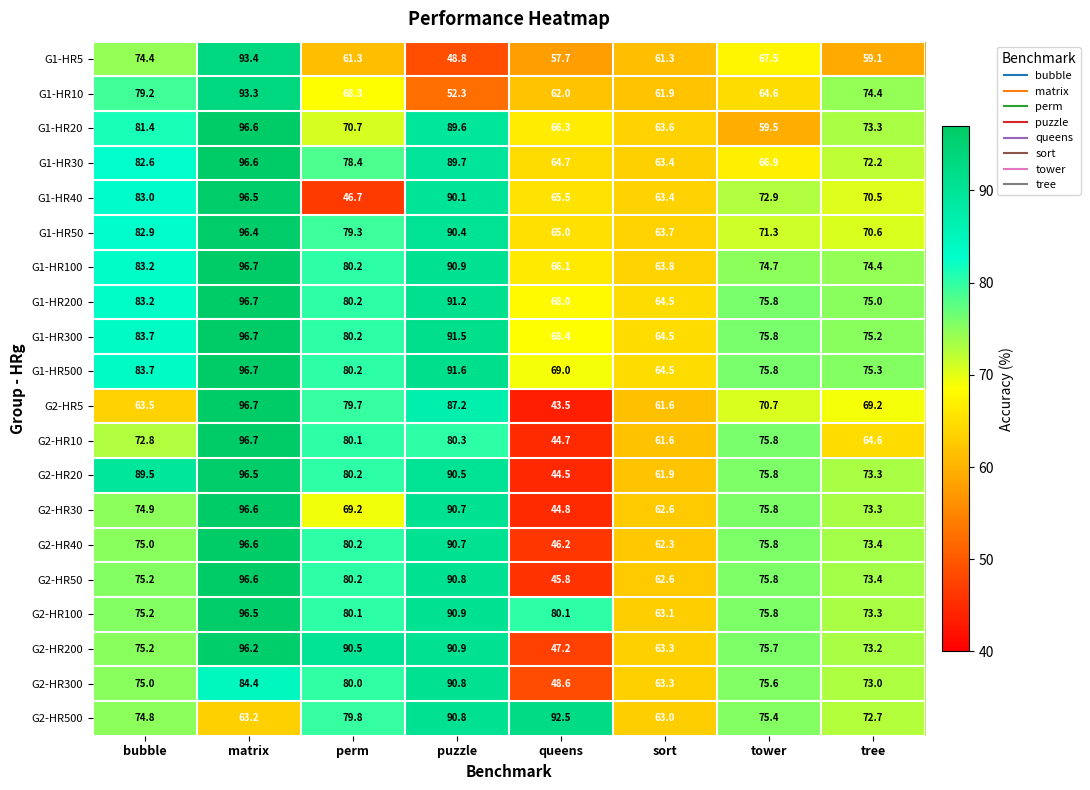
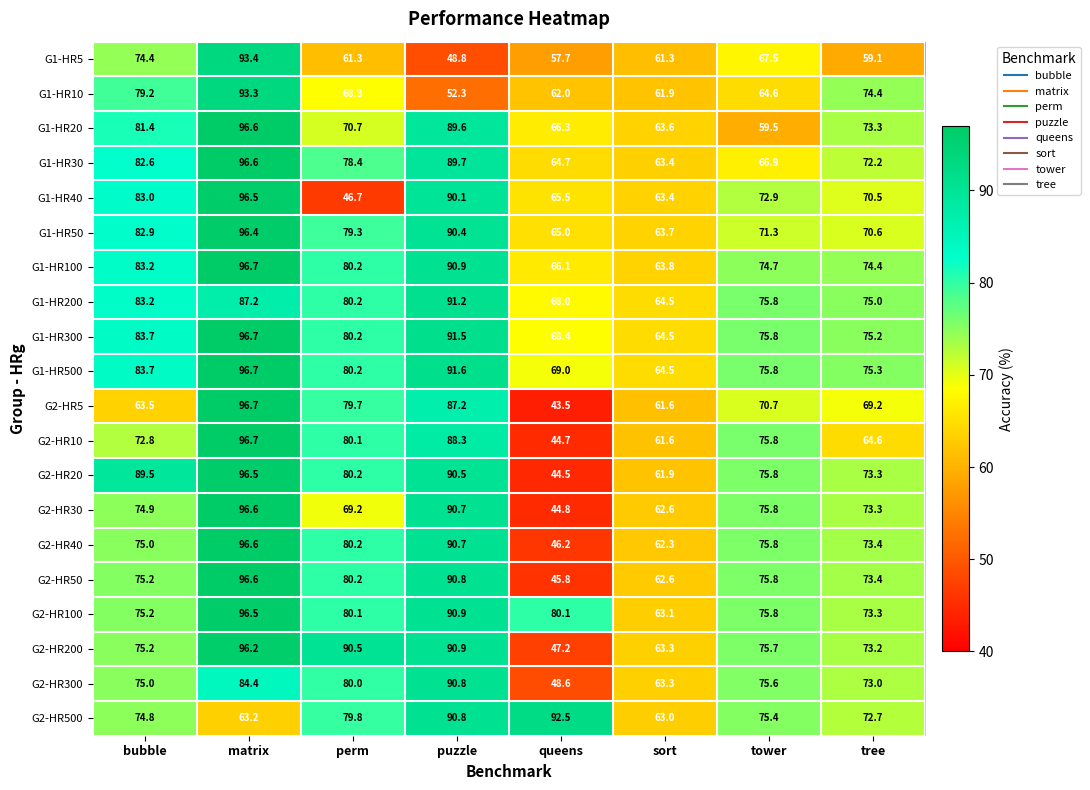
G1-HR200, matrix: 96.7 -> 87.2
G2-HR10, puzzle: 80.3 -> 88.3
